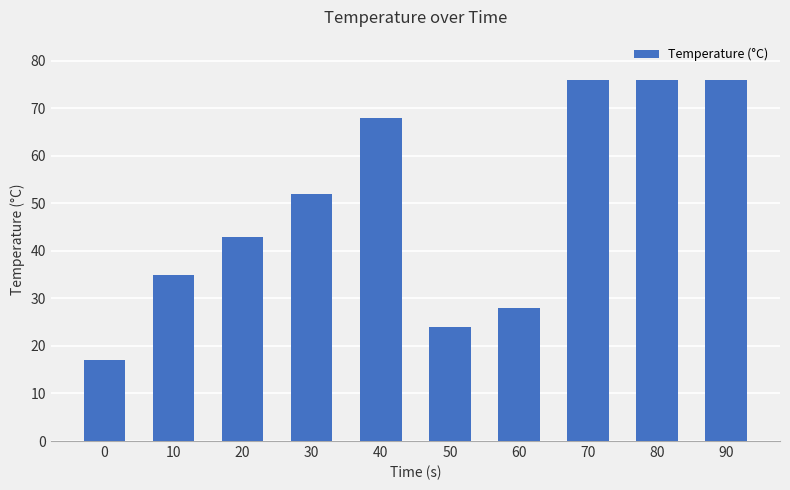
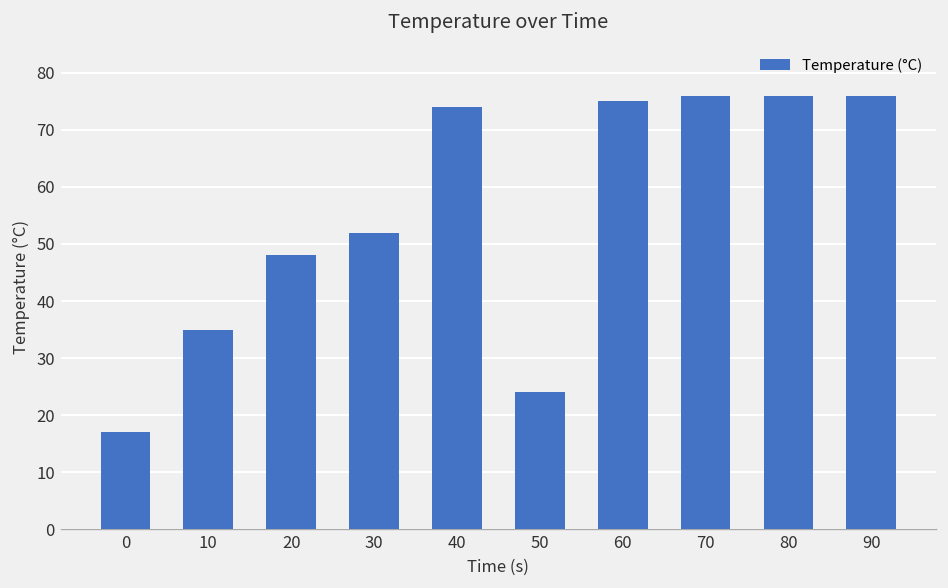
20: 43 -> 48
40: 68 -> 74
60: 28 -> 75
